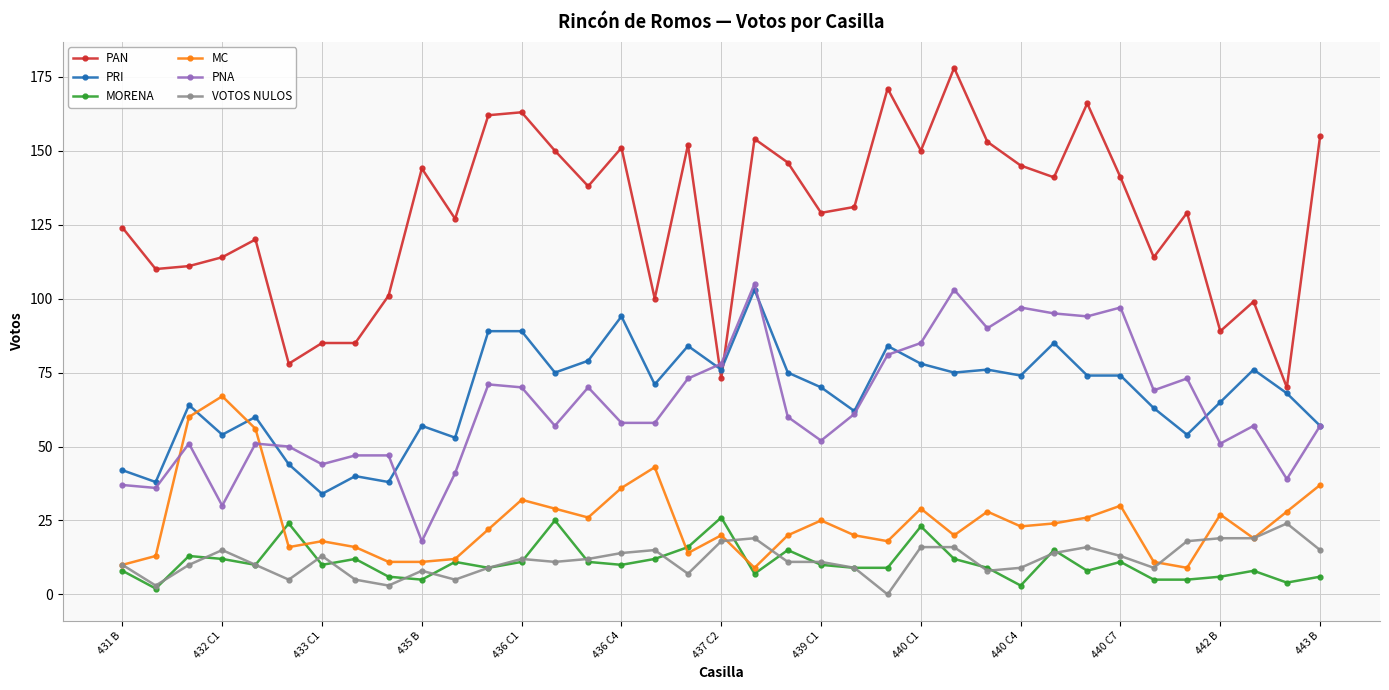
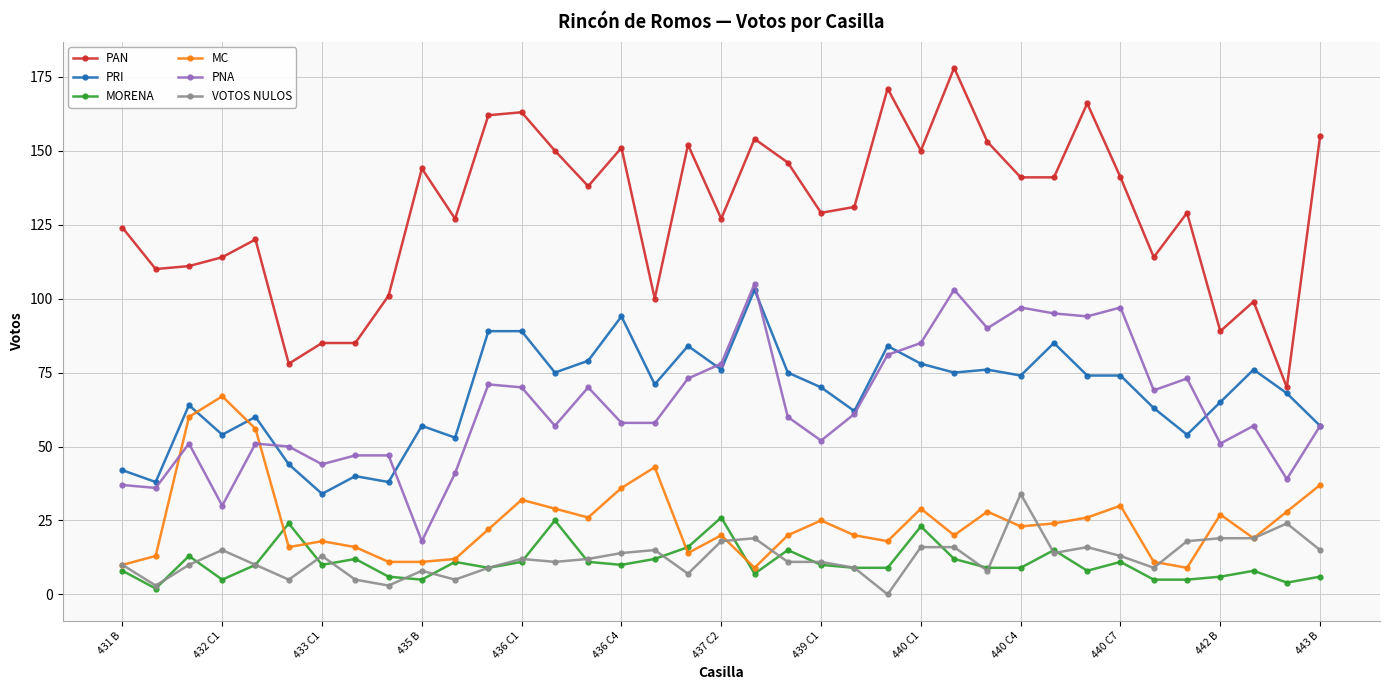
MORENA, 432 C1: 12 -> 5
PAN, 437 C2: 73 -> 127
PAN, 440 C4: 145 -> 141
MORENA, 440 C4: 3 -> 9
VOTOS NULOS, 440 C4: 9 -> 34
